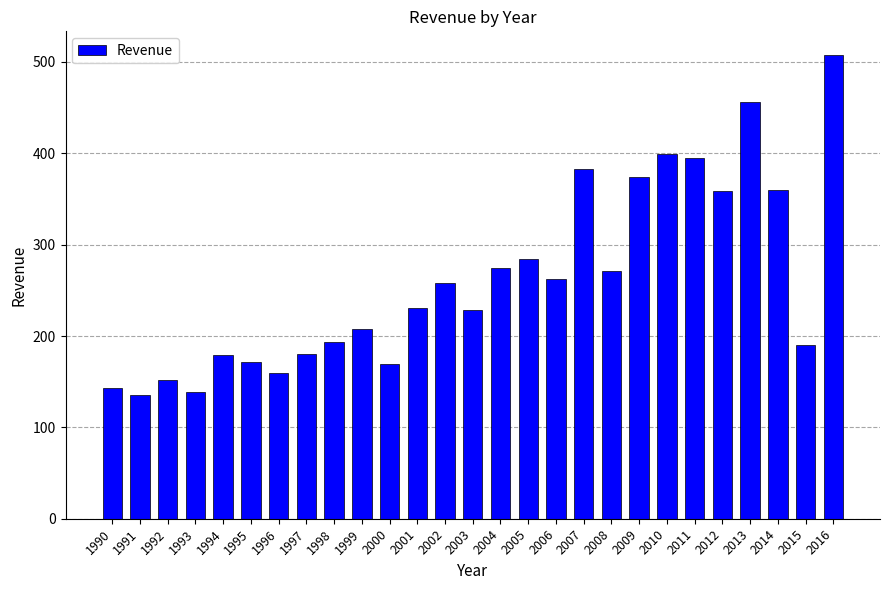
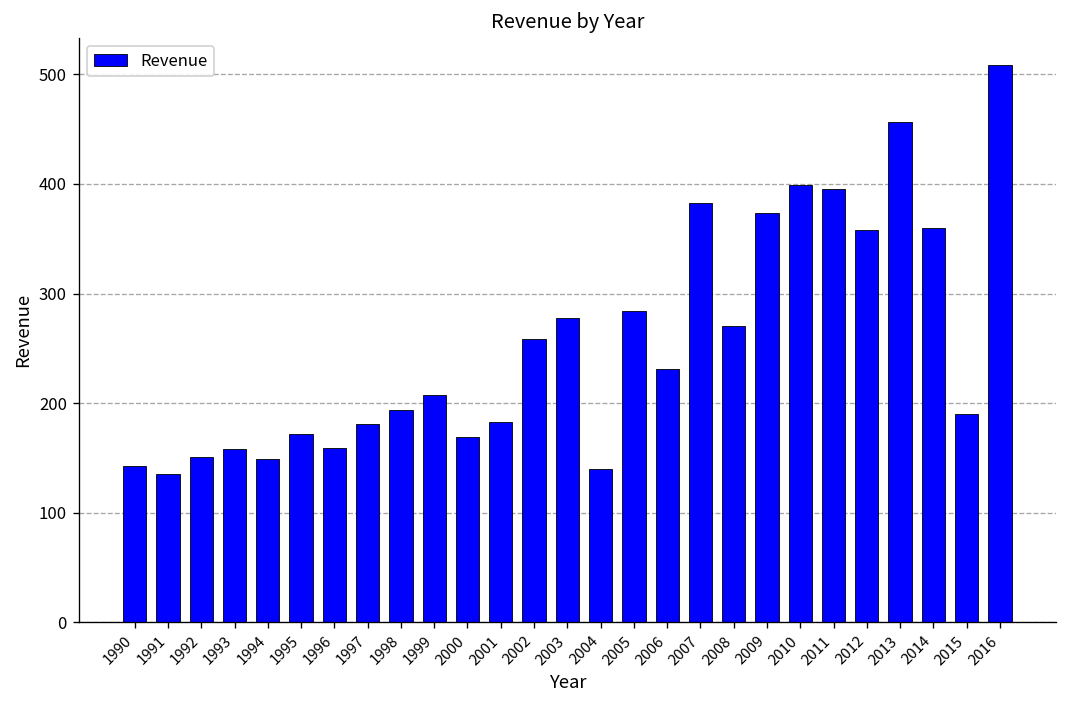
1993: 140 -> 160
1994: 180 -> 150
2001: 230 -> 180
2003: 230 -> 280
2004: 270 -> 140
2006: 260 -> 230
